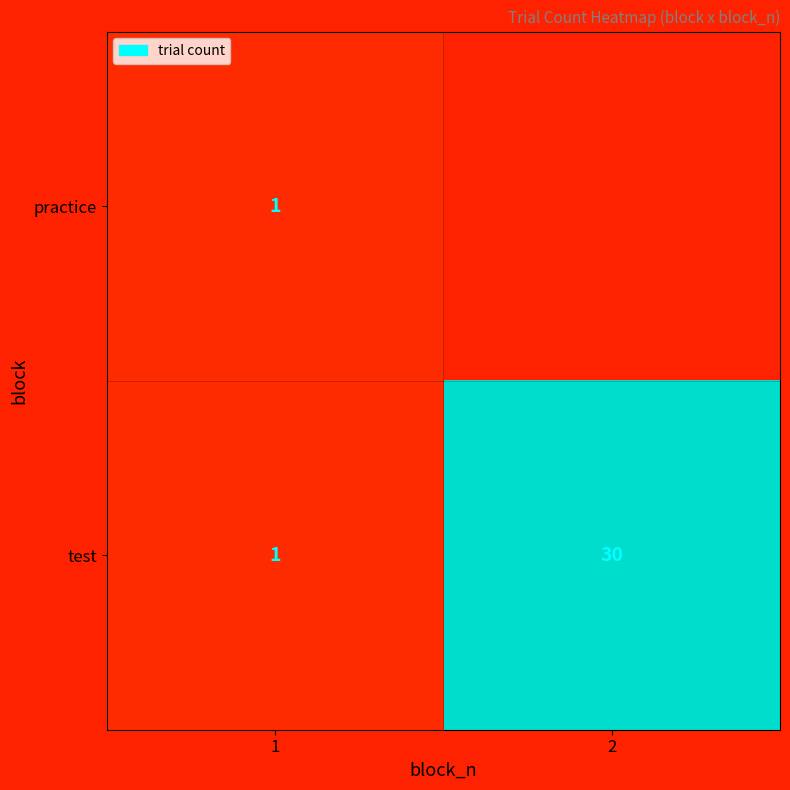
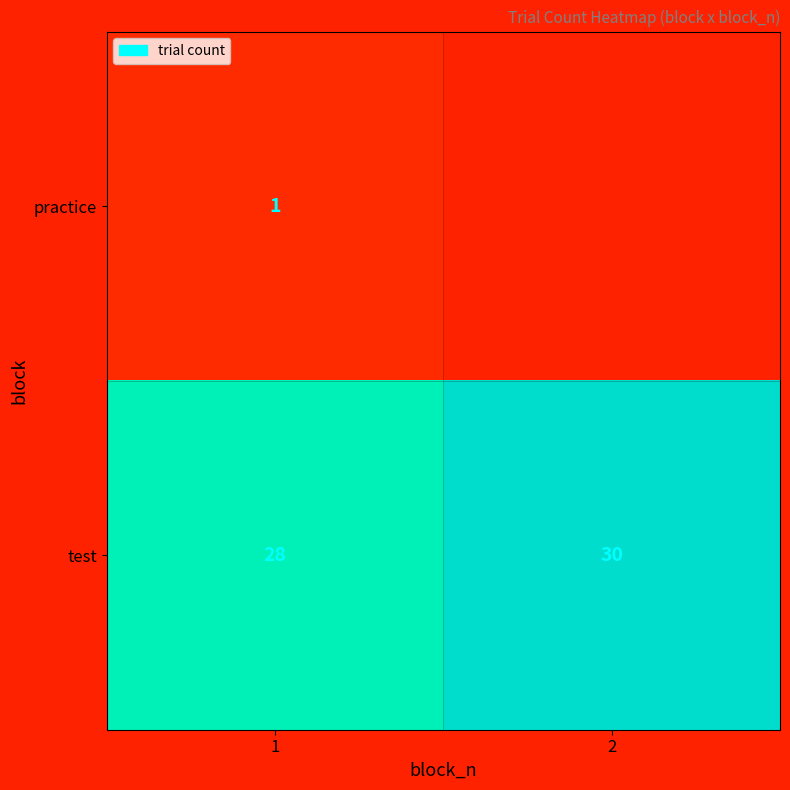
test, 1: 1 -> 28
